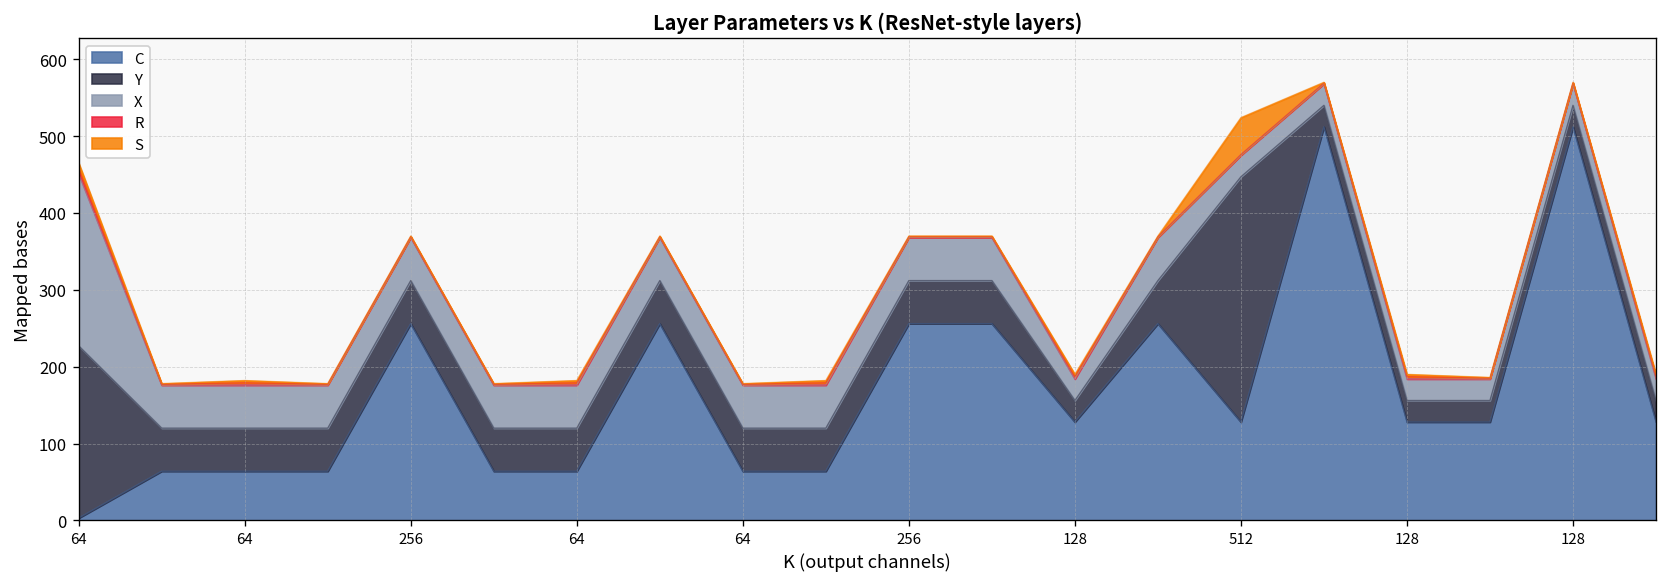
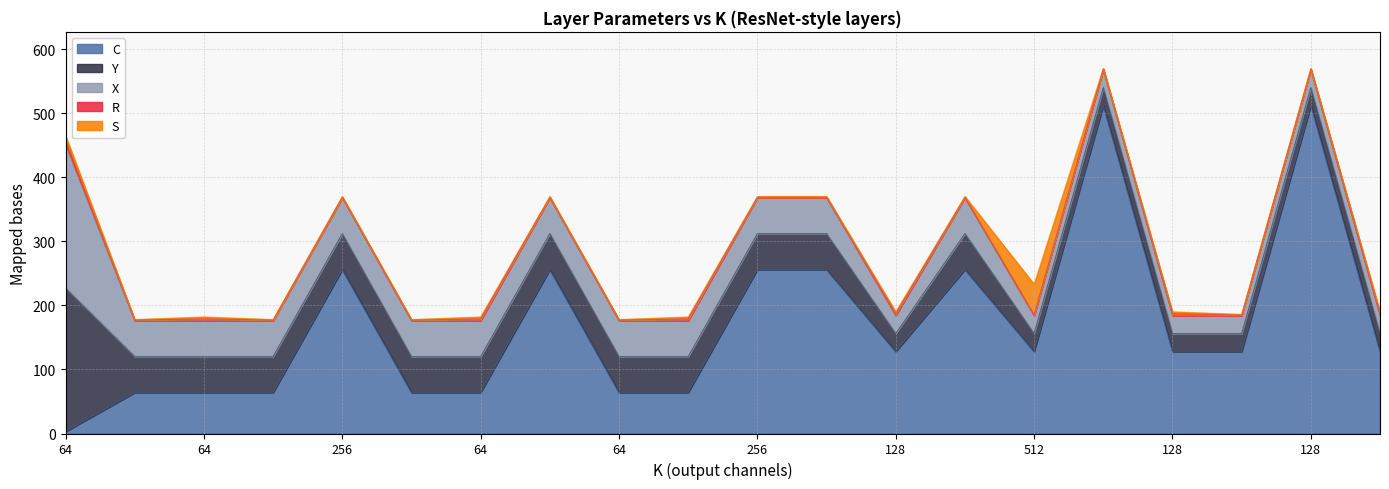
Y, 512: 320 -> 30
